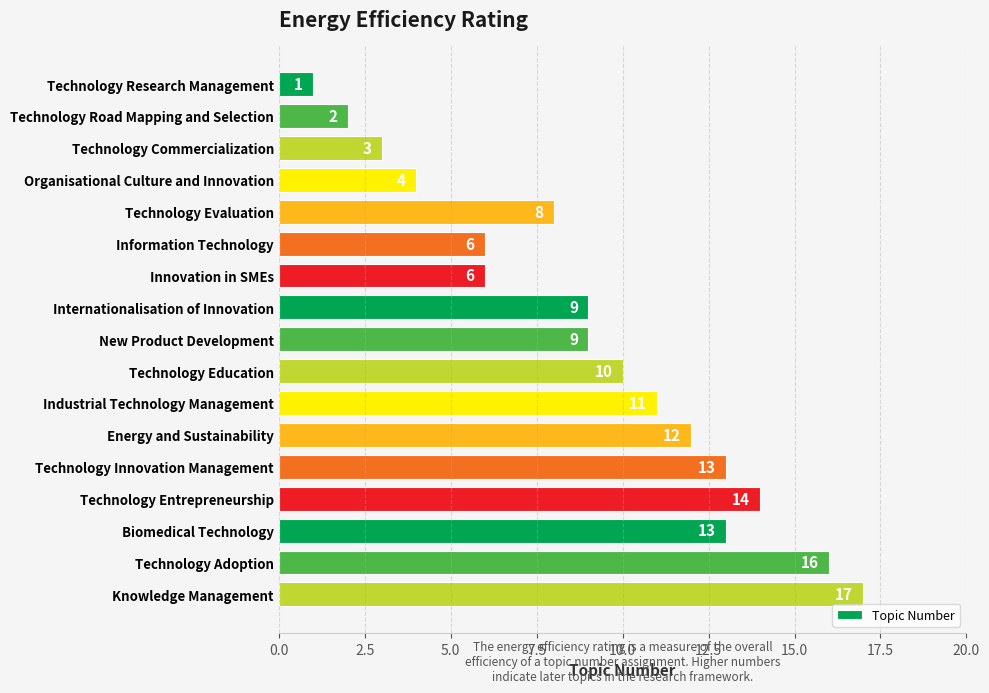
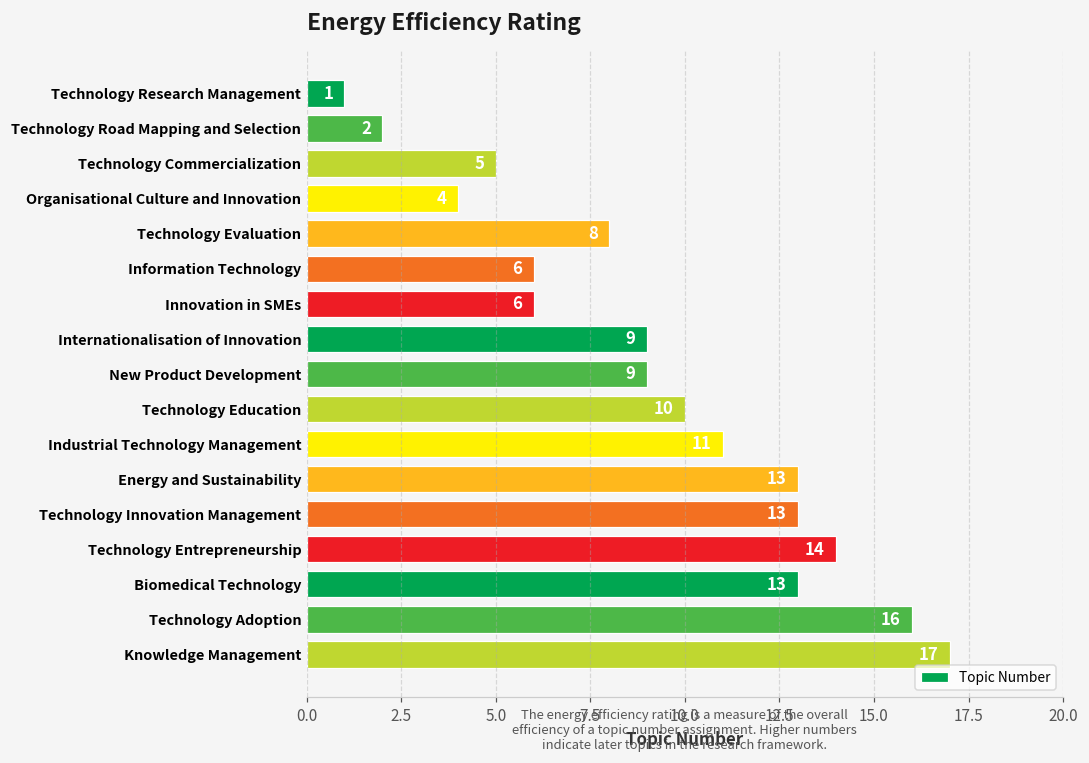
Technology Commercialization: 3 -> 5
Energy and Sustainability: 12 -> 13
